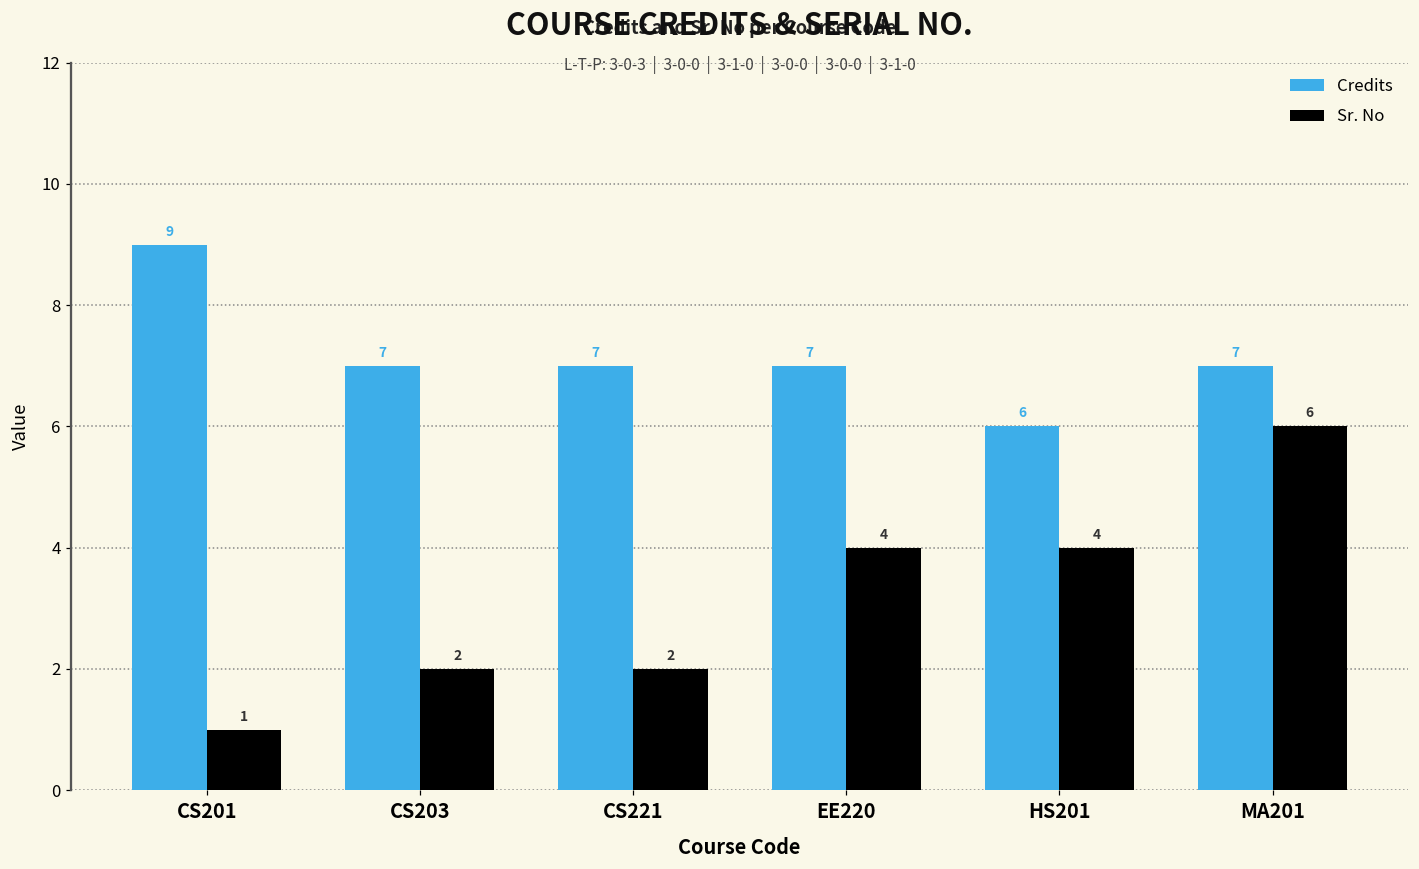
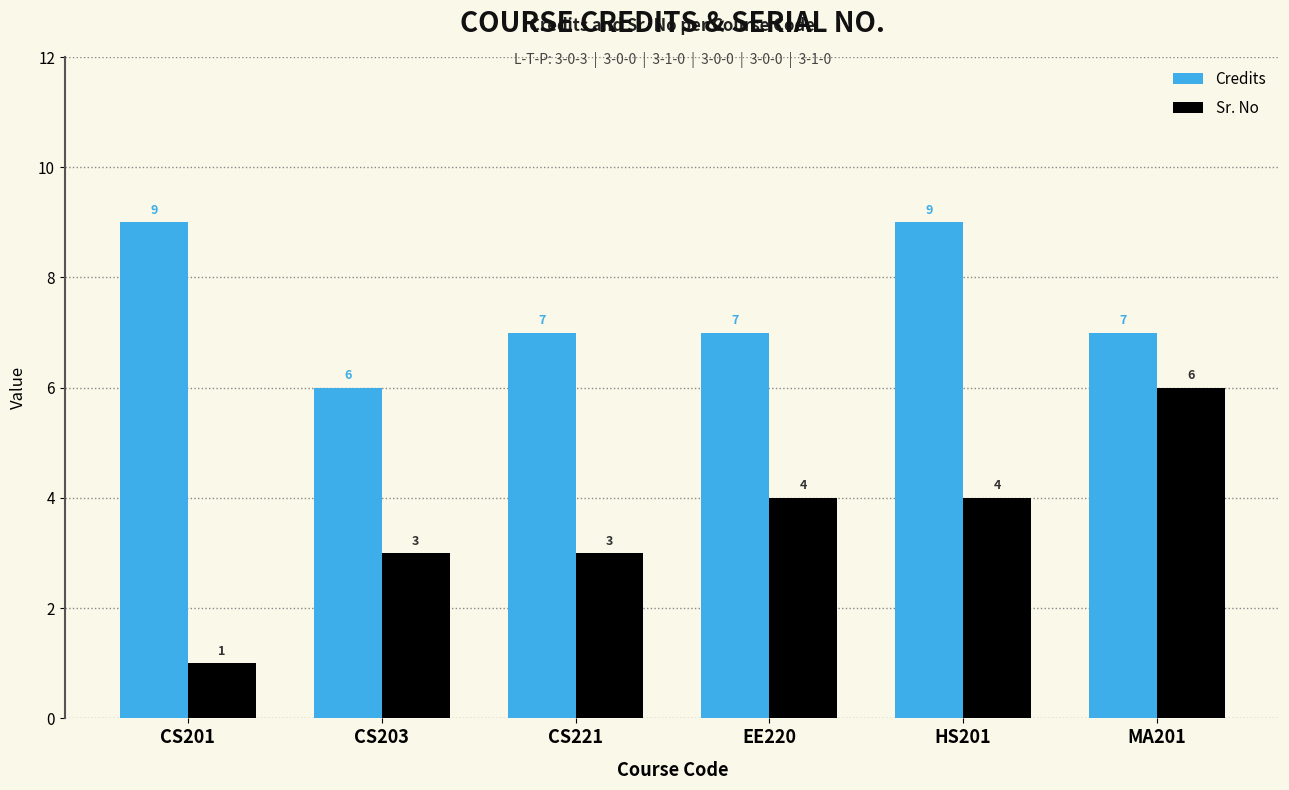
Credits, CS203: 7 -> 6
Sr. No, CS203: 2 -> 3
Sr. No, CS221: 2 -> 3
Credits, HS201: 6 -> 9
